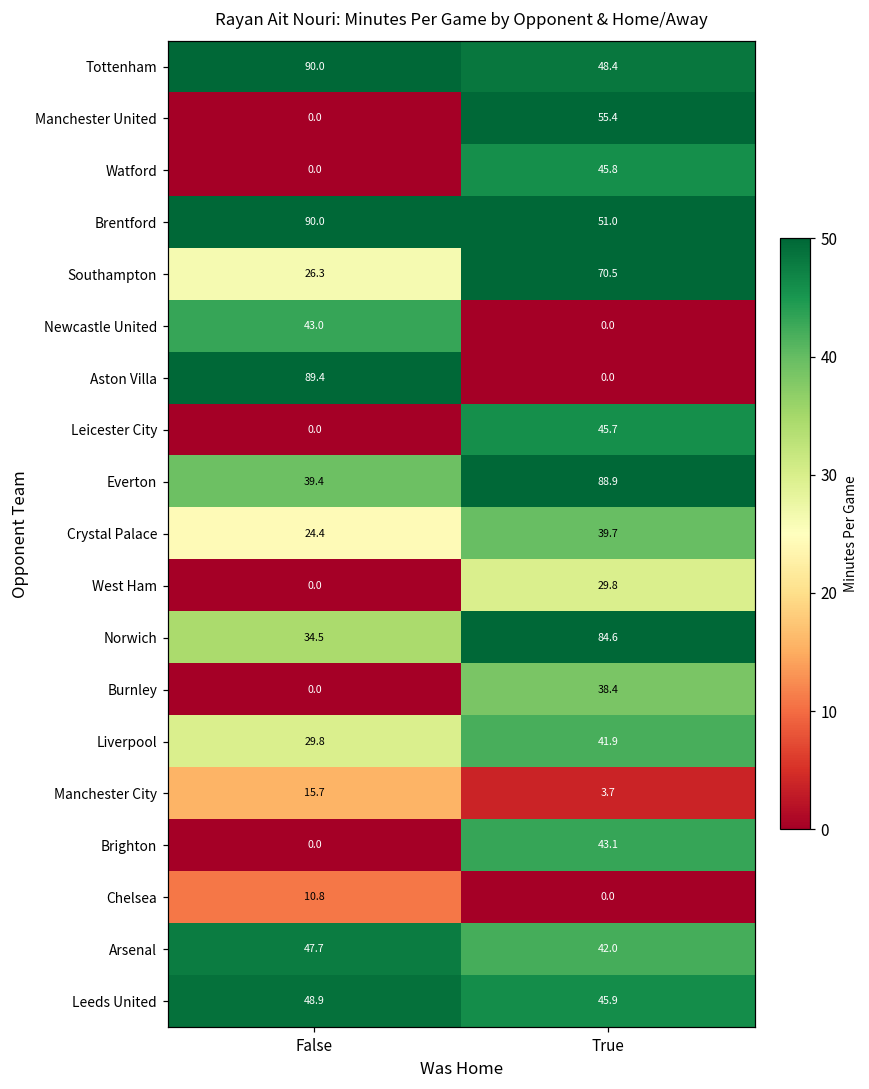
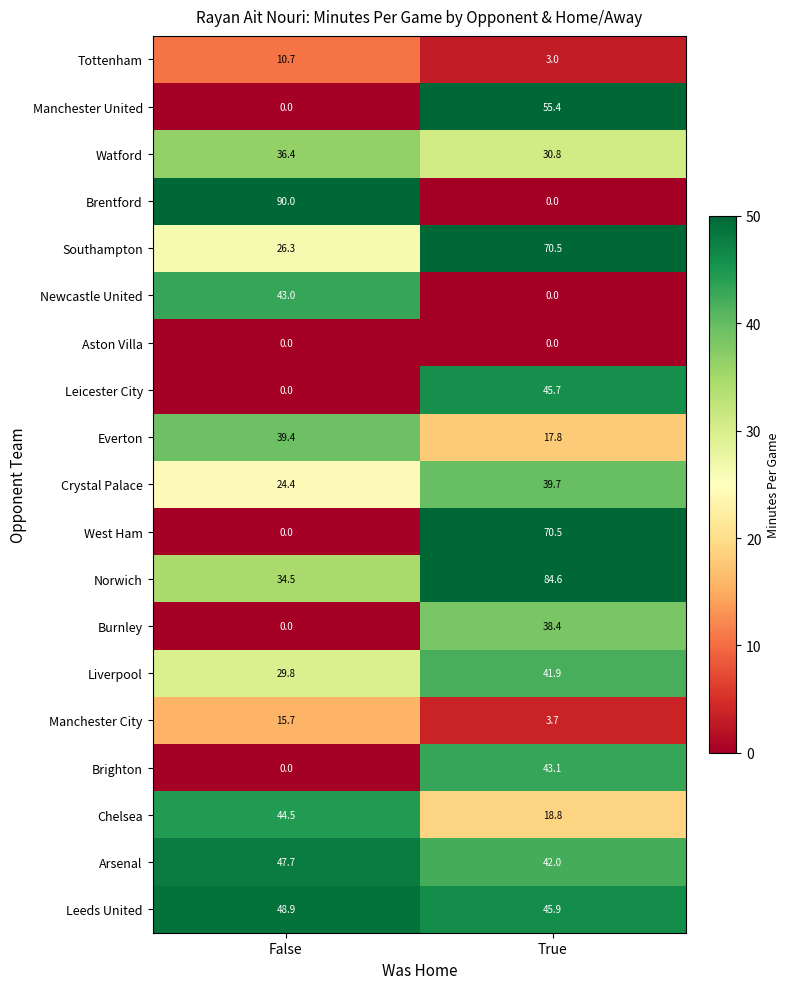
Tottenham, False: 90.0 -> 10.7
Tottenham, True: 48.4 -> 3.0
Watford, False: 0.0 -> 36.4
Watford, True: 45.8 -> 30.8
Brentford, True: 51.0 -> 0.0
Aston Villa, False: 89.4 -> 0.0
Everton, True: 88.9 -> 17.8
West Ham, True: 29.8 -> 70.5
Chelsea, False: 10.8 -> 44.5
Chelsea, True: 0.0 -> 18.8
